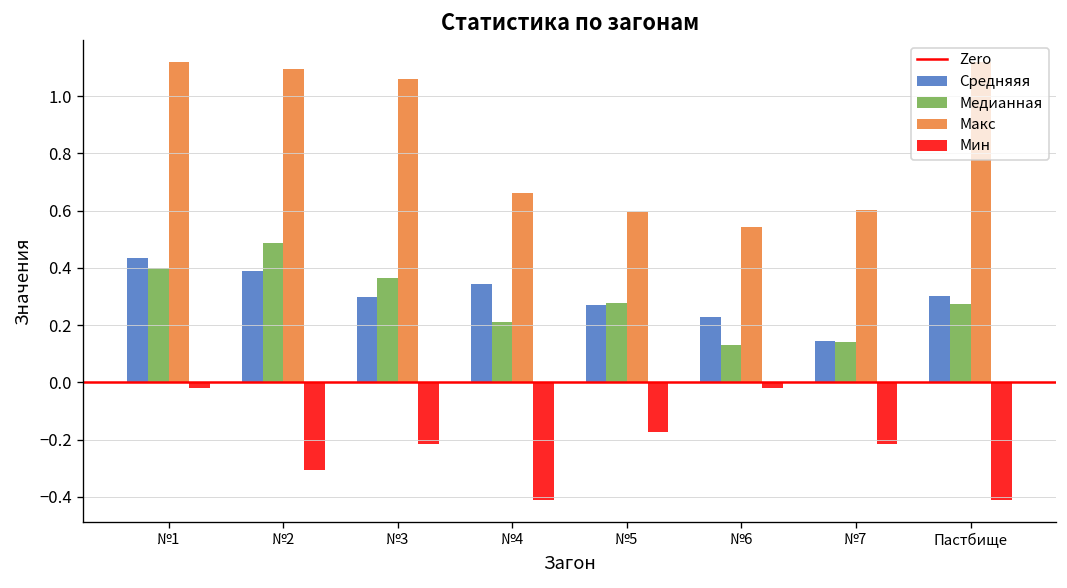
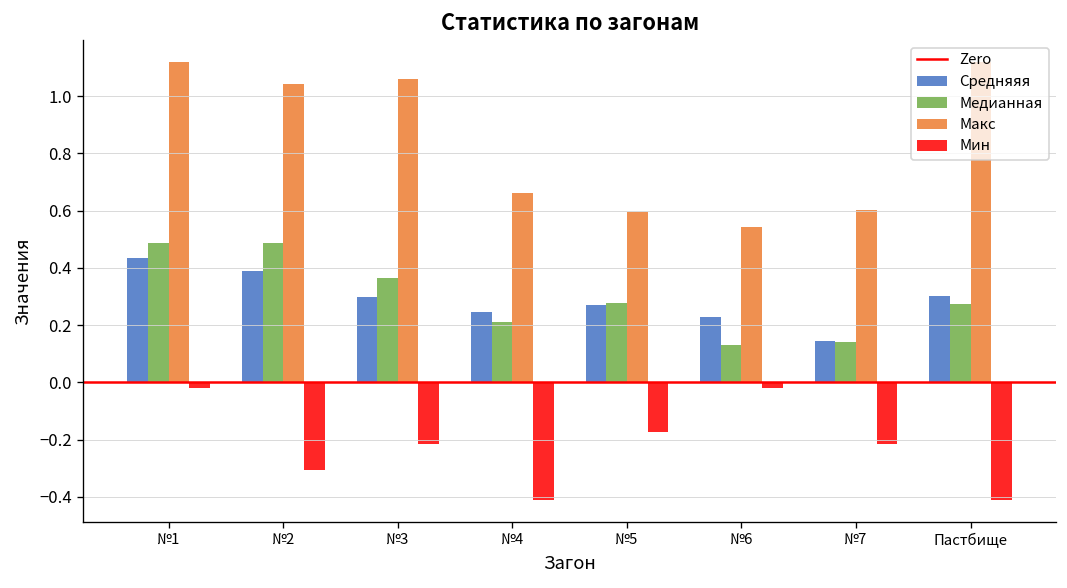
Медианная, №1: 0.40 -> 0.49
Макс, №2: 1.10 -> 1.04
Средняяя, №4: 0.35 -> 0.24
